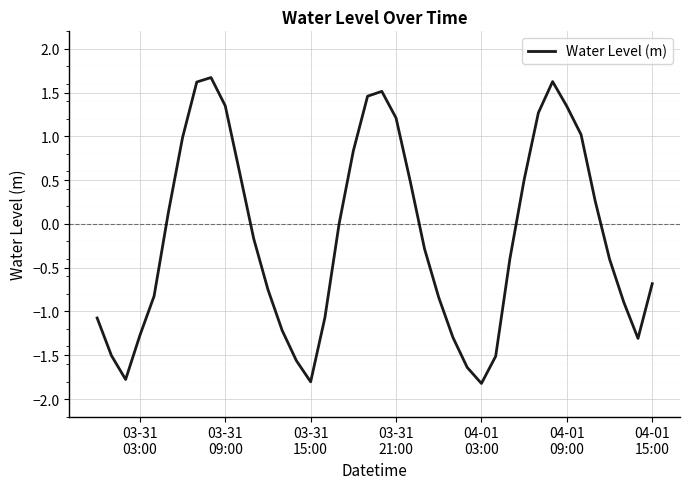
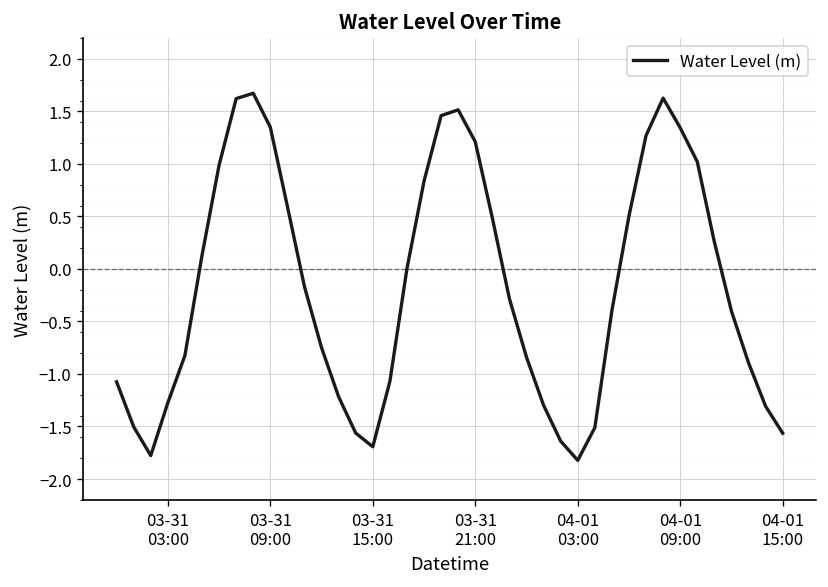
03-31 15:00: -1.8 -> -1.7
04-01 15:00: -0.7 -> -1.6
